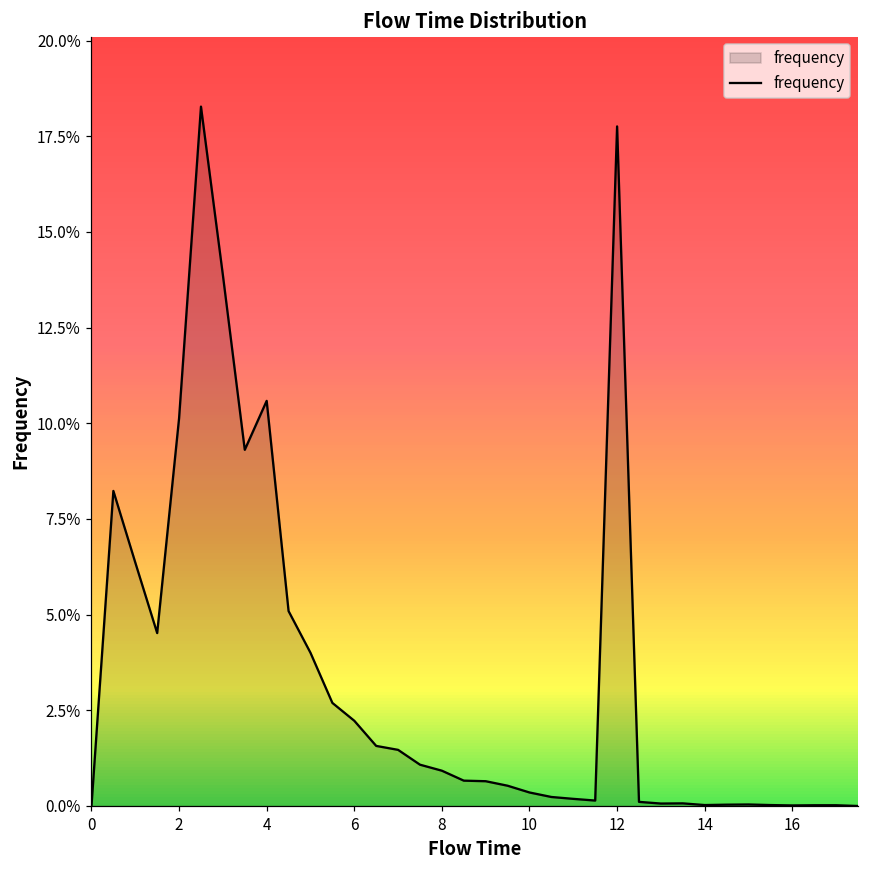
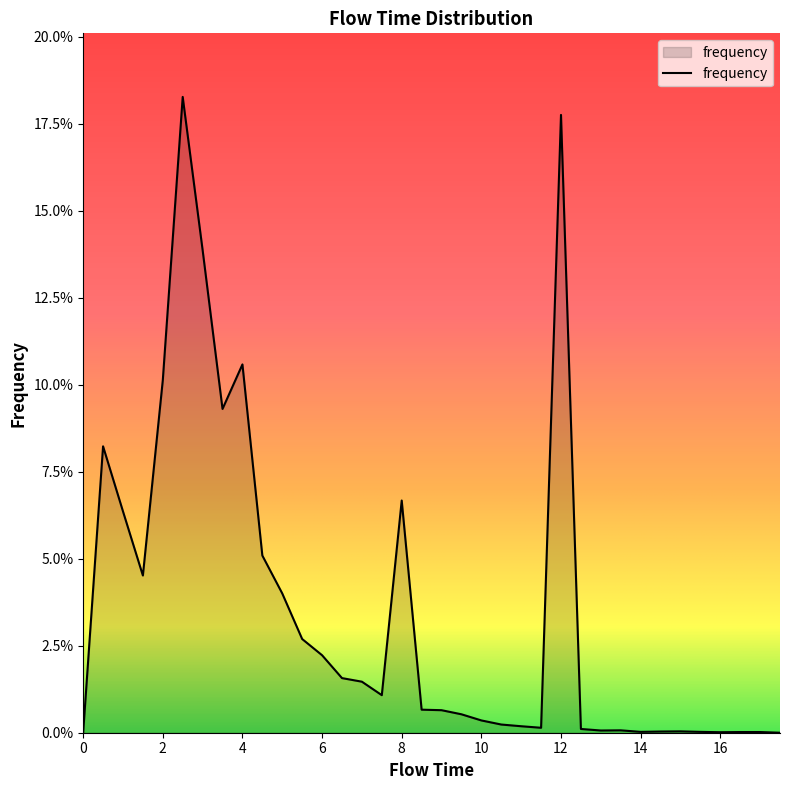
8: 0.9% -> 6.7%
